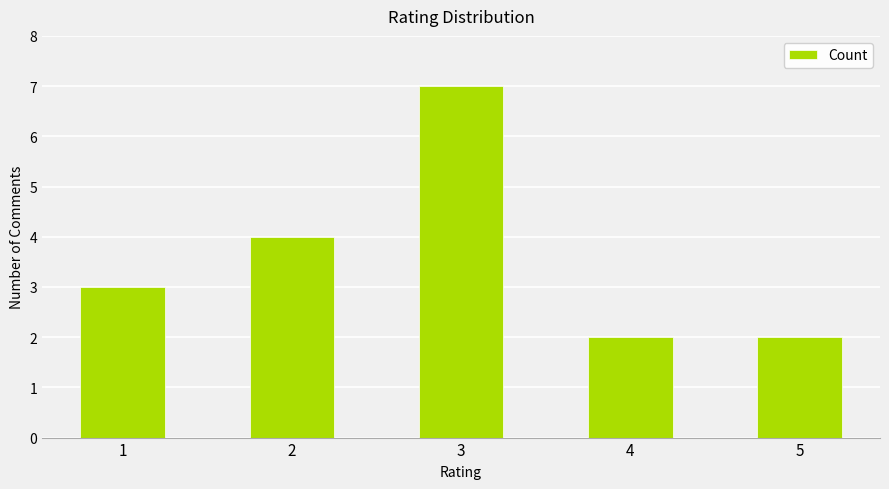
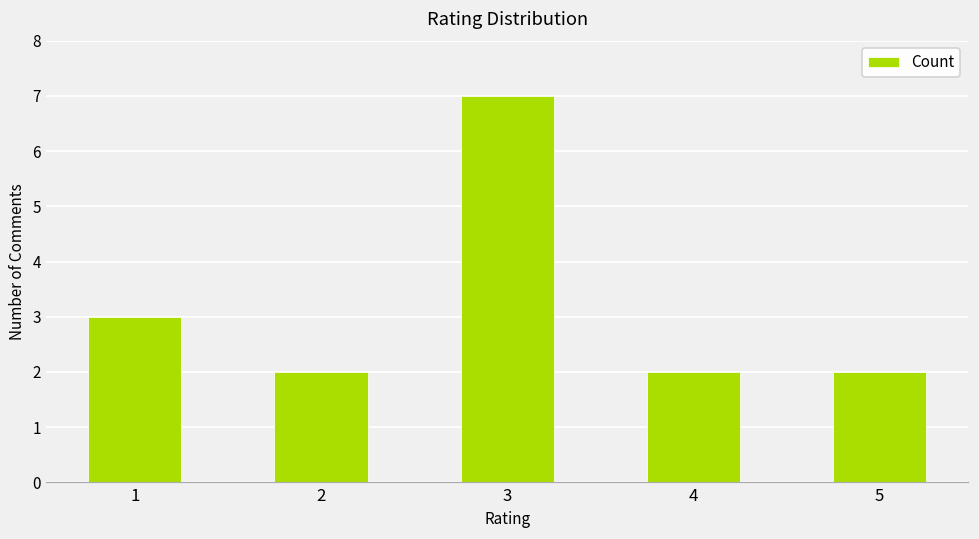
2: 4 -> 2
